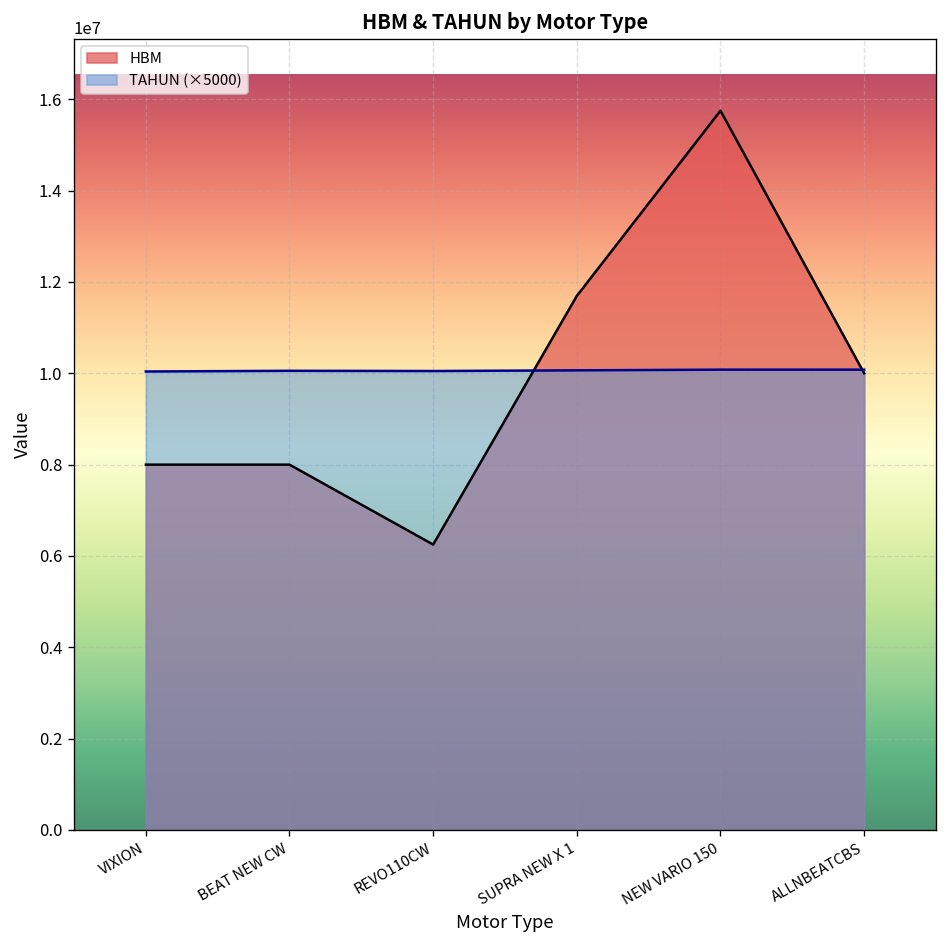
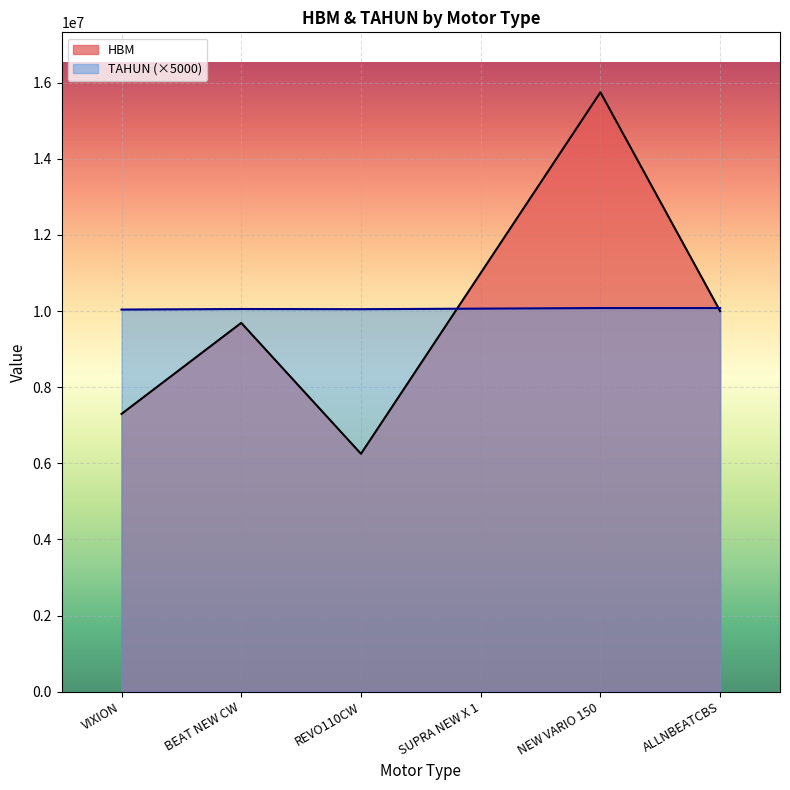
HBM, VIXION: 8000000 -> 7300000
HBM, BEAT NEW CW: 8000000 -> 9700000
HBM, SUPRA NEW X 1: 11700000 -> 11000000
